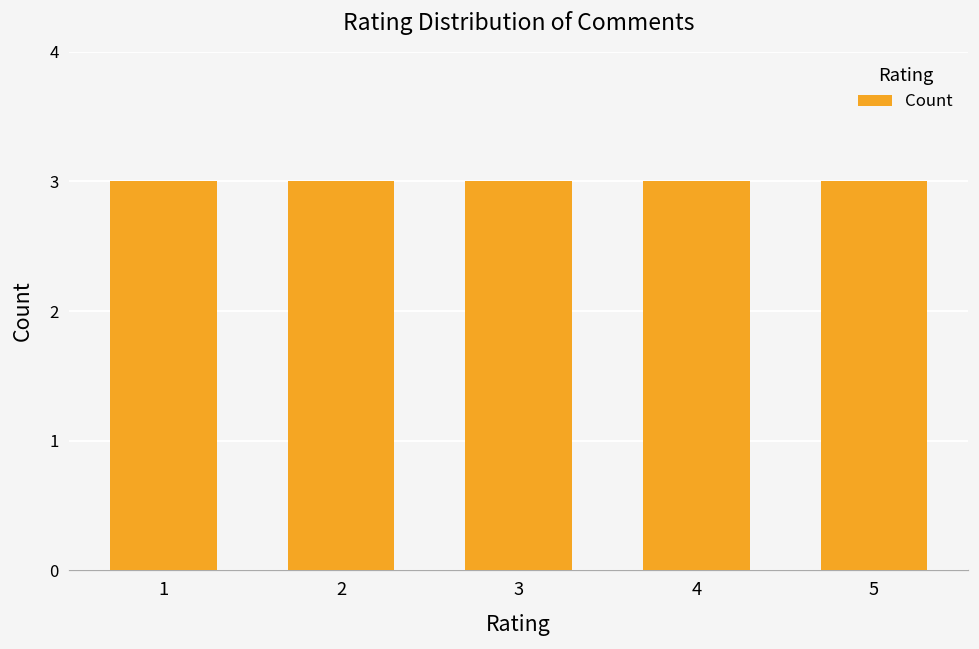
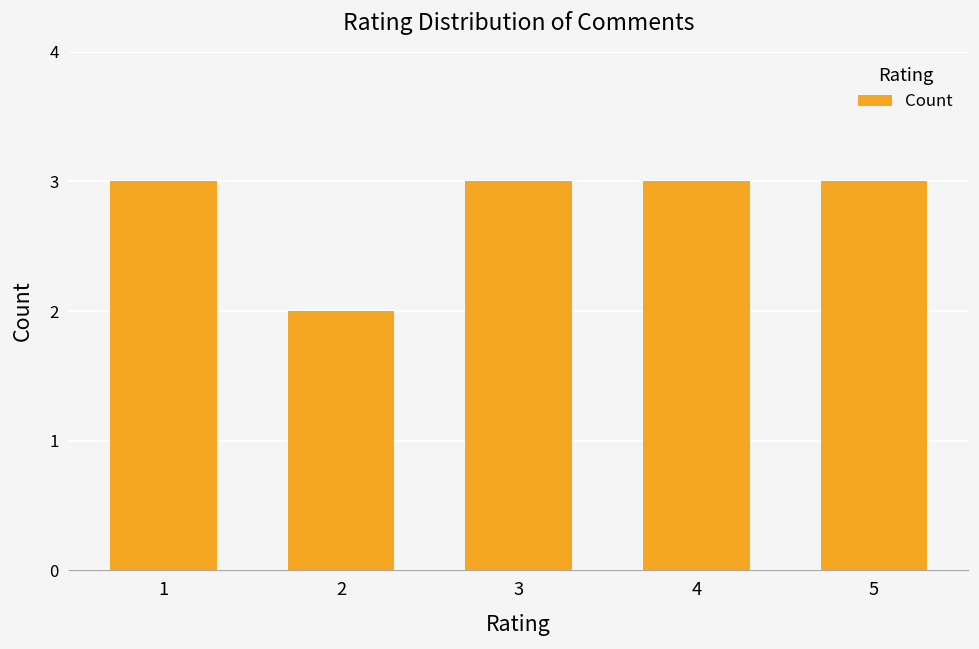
2: 3 -> 2
